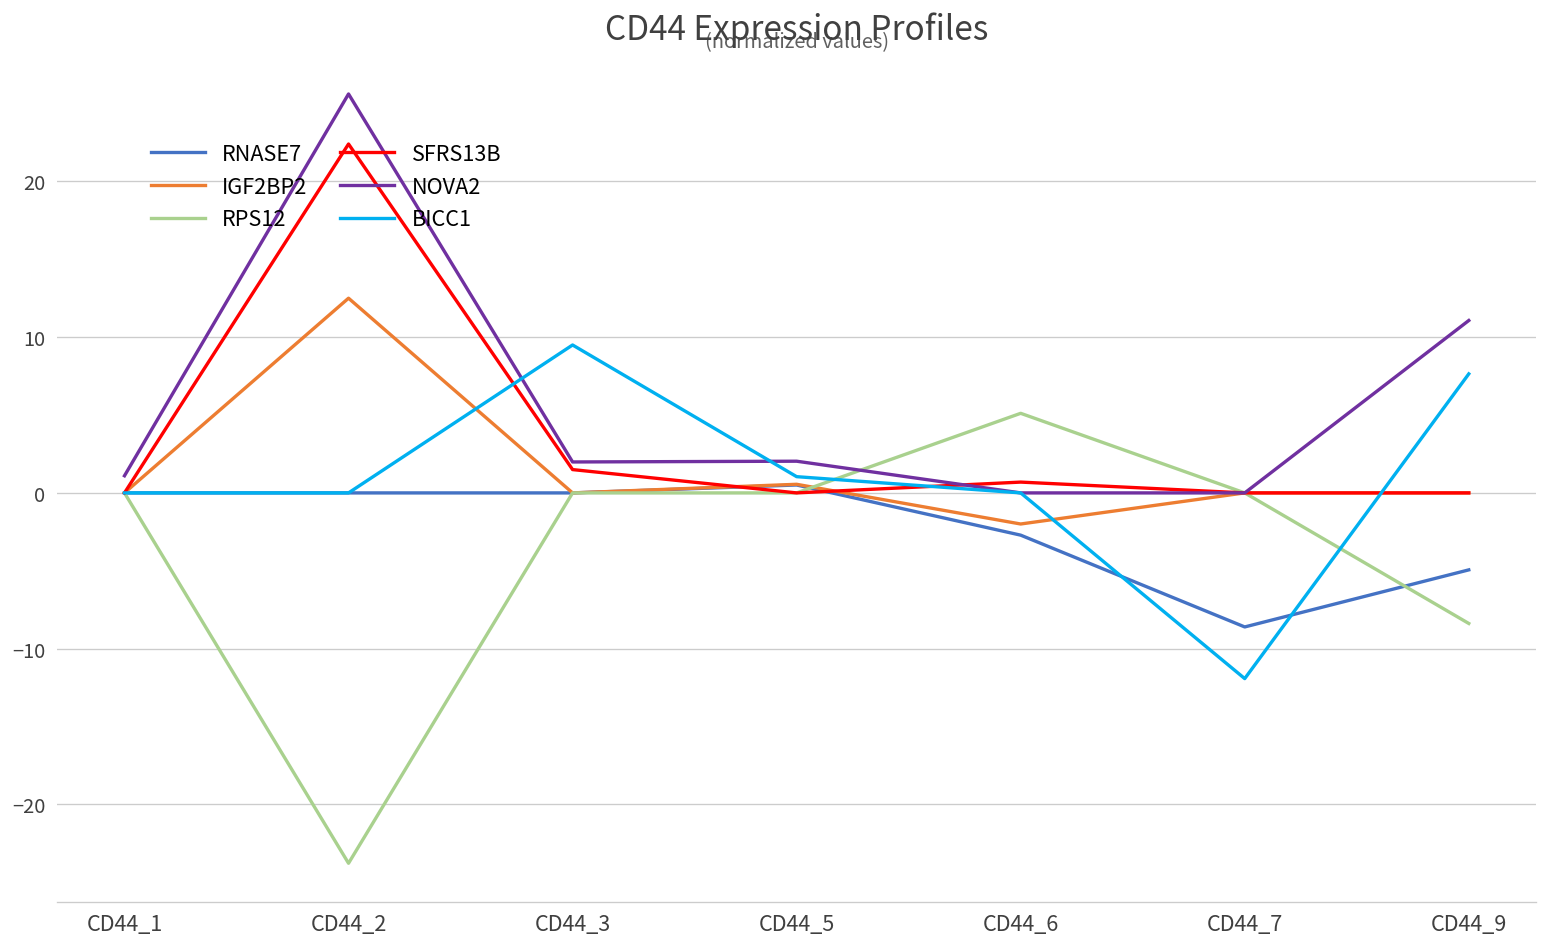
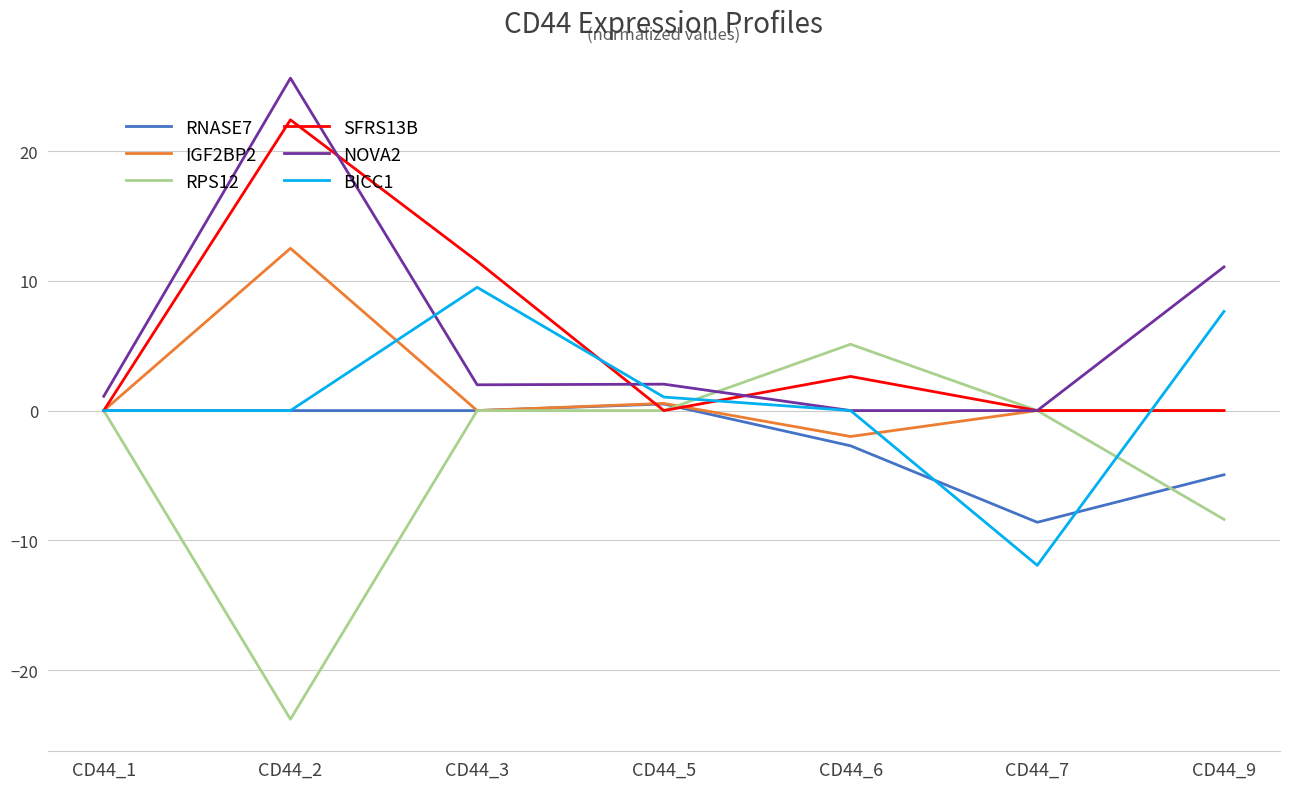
SFRS13B, CD44_3: 1.5 -> 11.5
SFRS13B, CD44_6: 0.7 -> 2.6
